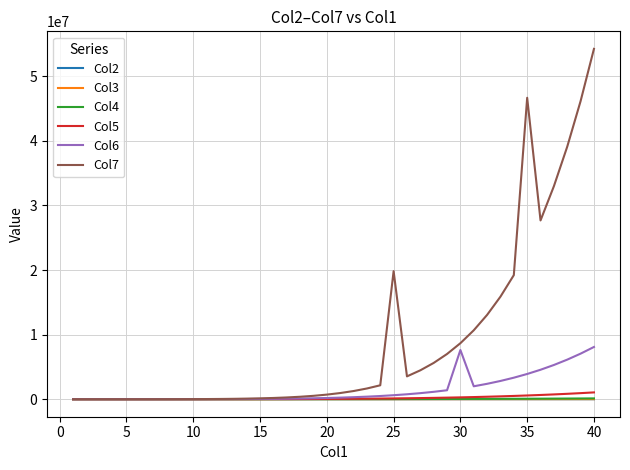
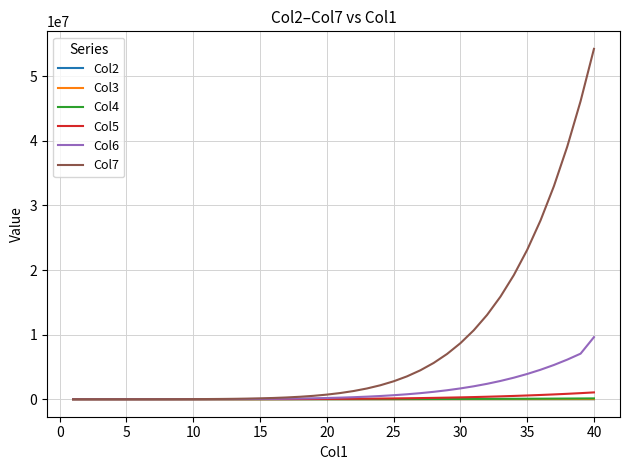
Col7, 25: 20000000 -> 3000000
Col6, 30: 8000000 -> 2000000
Col7, 35: 47000000 -> 23000000
Col6, 40: 8000000 -> 10000000
